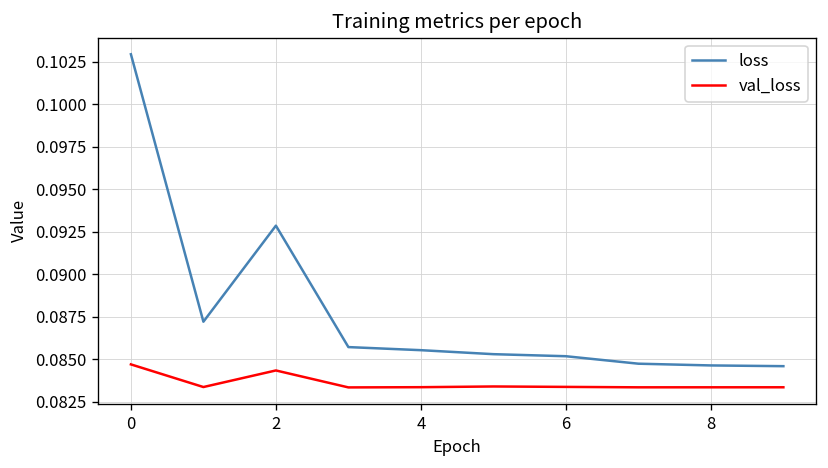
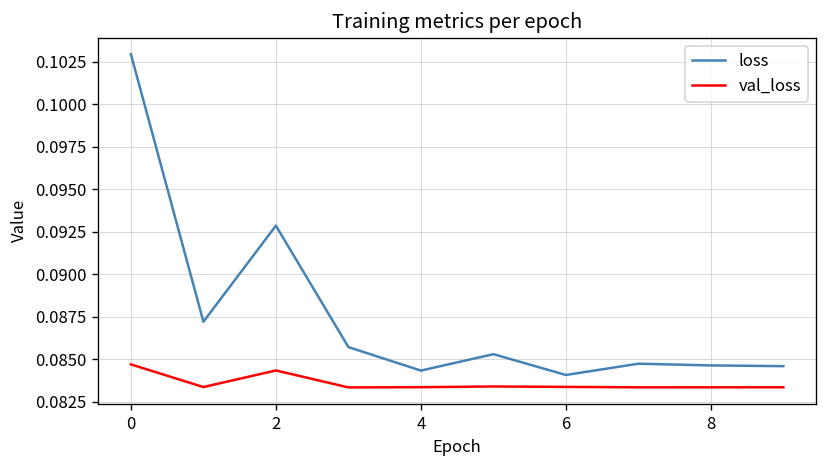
loss, 4: 0.0855 -> 0.0843
loss, 6: 0.0852 -> 0.0841
